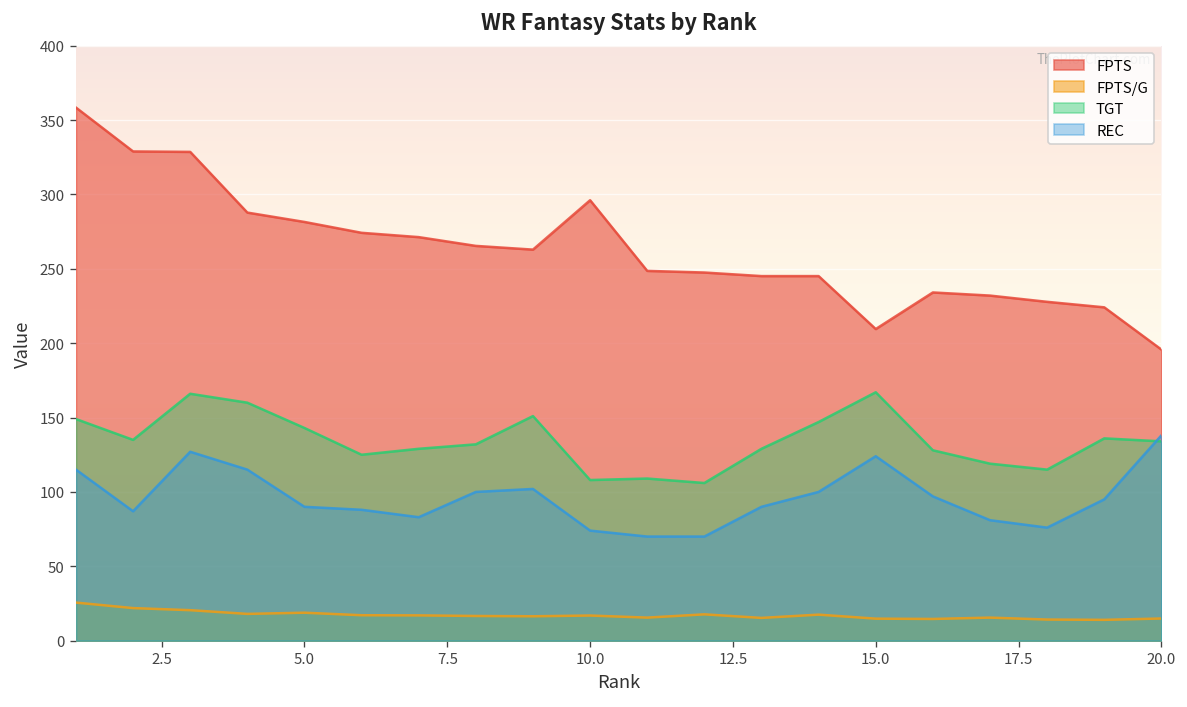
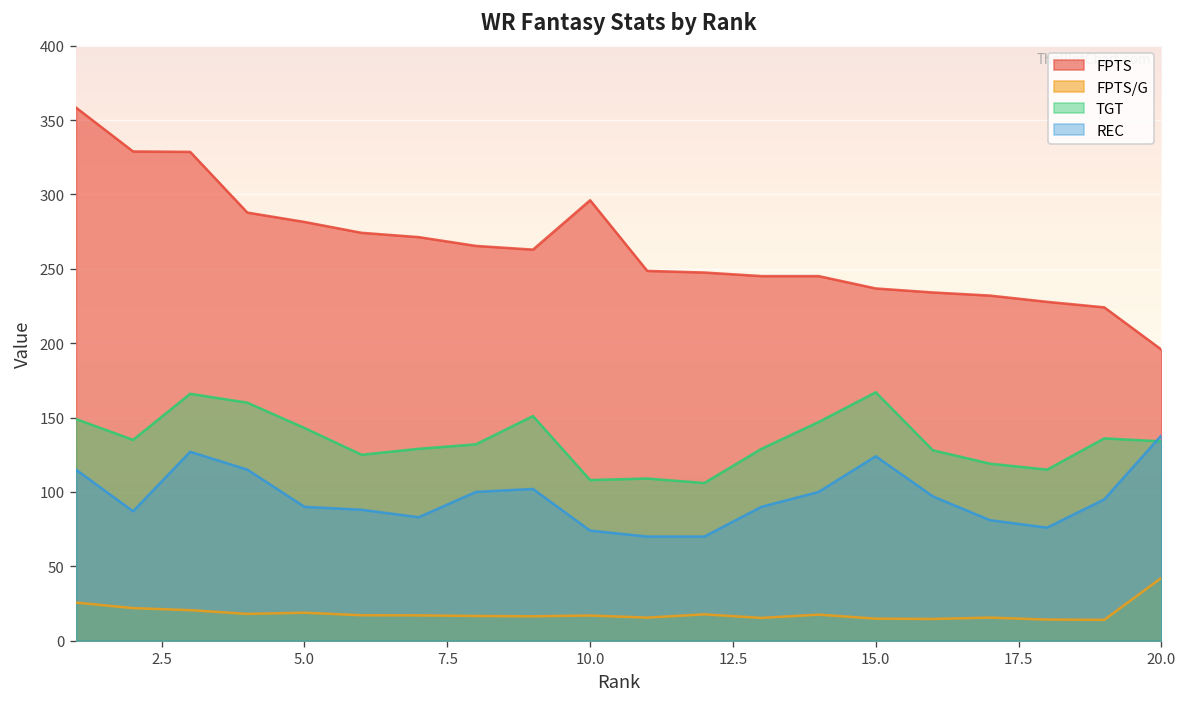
FPTS, 15.0: 210 -> 237
FPTS/G, 20.0: 15 -> 42
